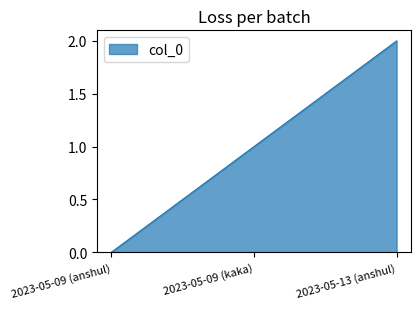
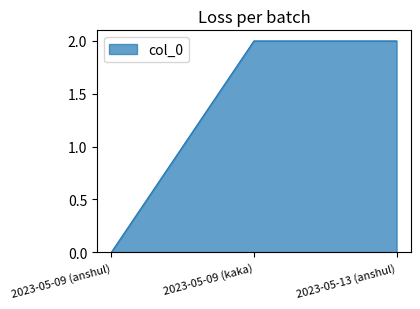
2023-05-09 (kaka): 1 -> 2
